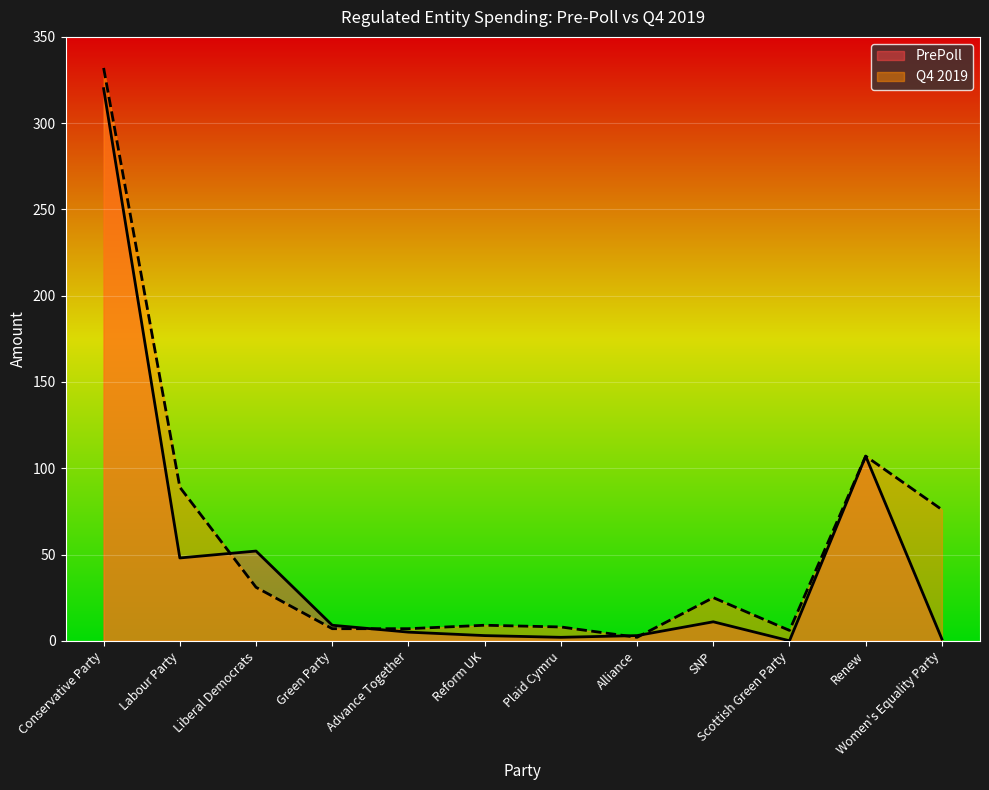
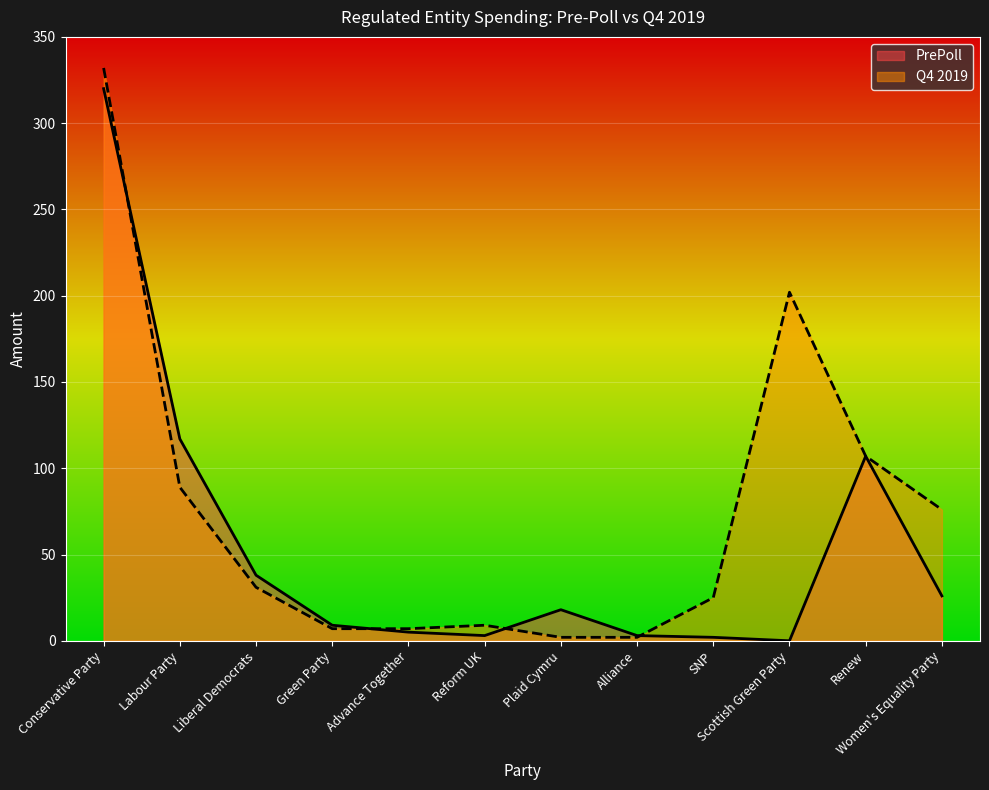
PrePoll, Labour Party: 48 -> 117
PrePoll, Liberal Democrats: 52 -> 38
PrePoll, Plaid Cymru: 2 -> 18
Q4 2019, Plaid Cymru: 8 -> 2
PrePoll, SNP: 11 -> 2
Q4 2019, Scottish Green Party: 6 -> 202
PrePoll, Women's Equality Party: 1 -> 26
